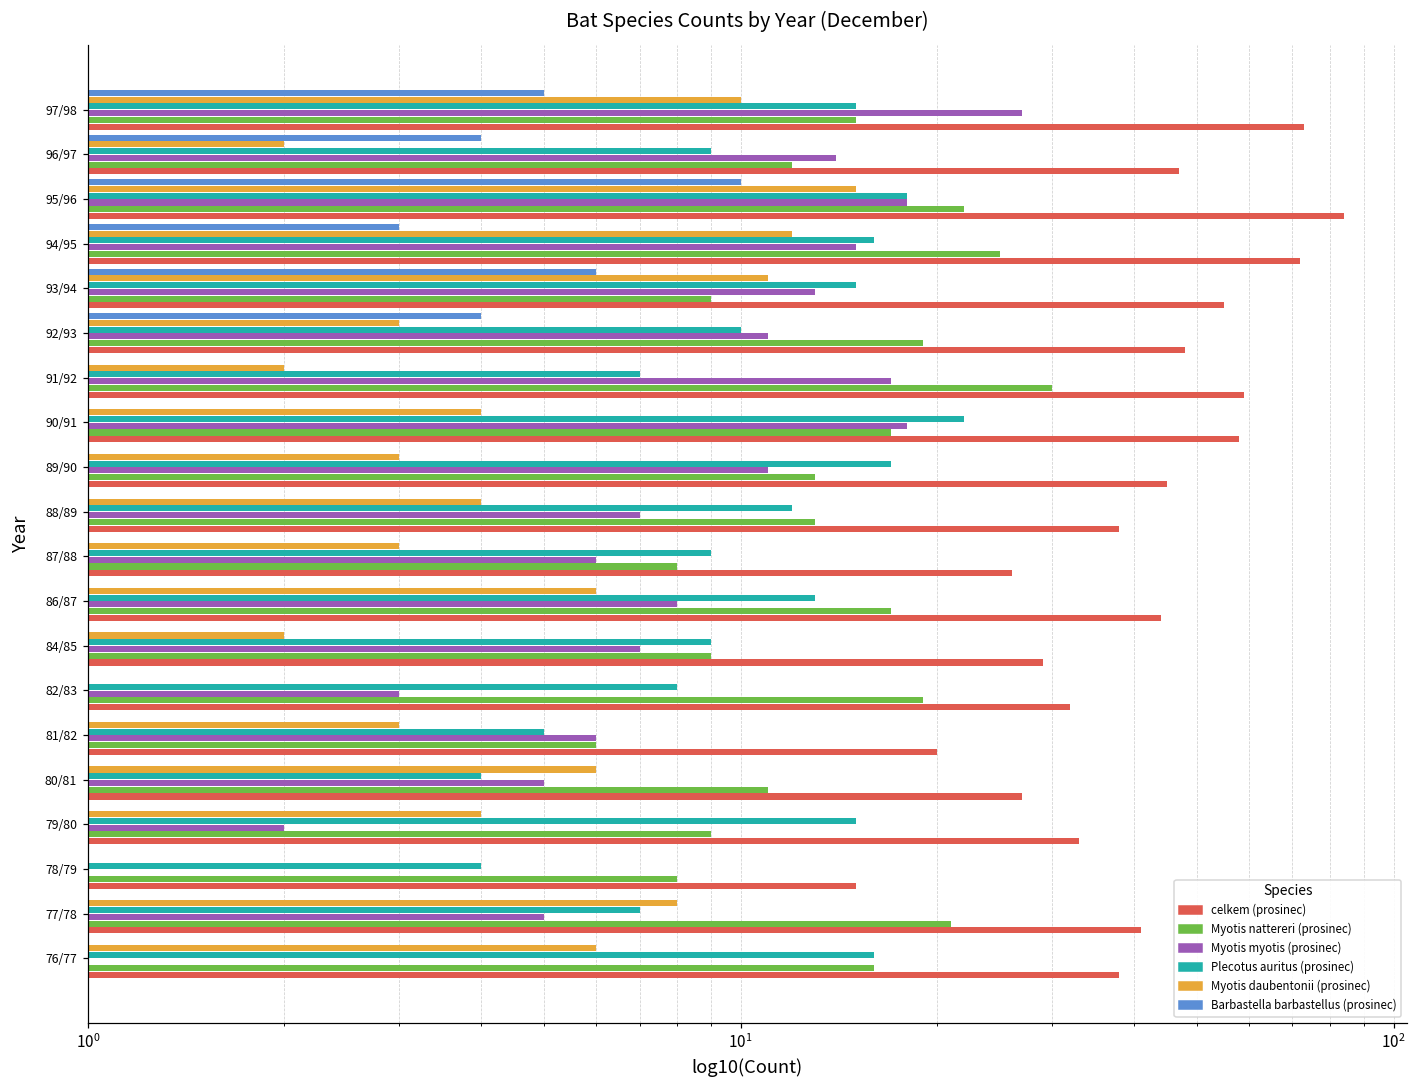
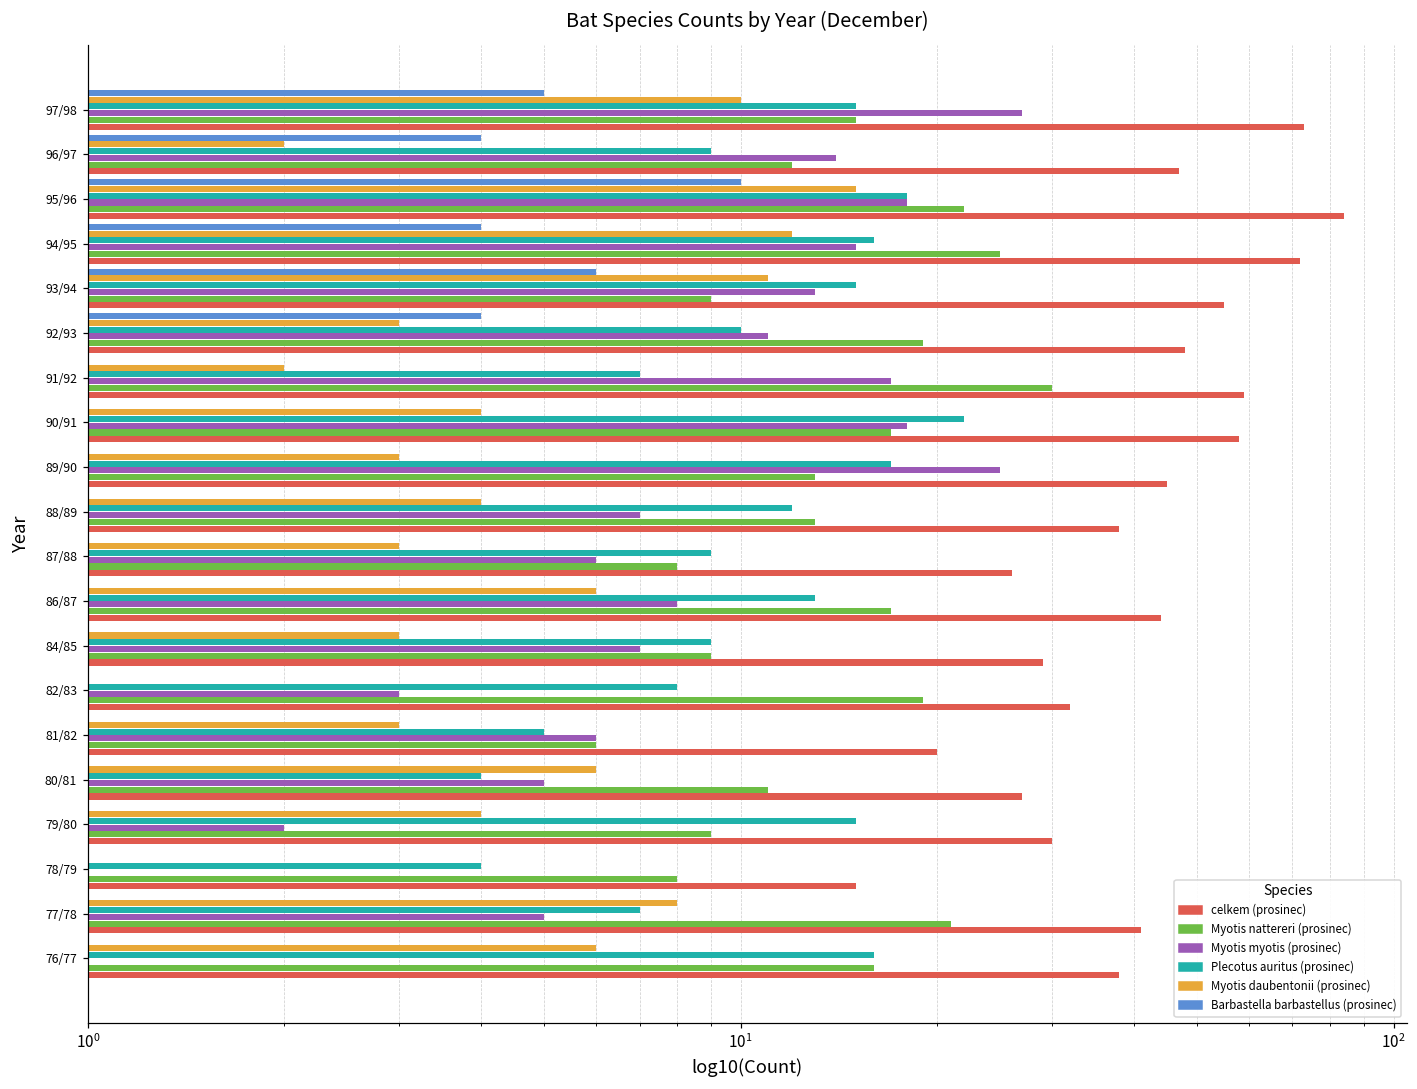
Barbastella barbastellus (prosinec), 94/95: 3 -> 4
Myotis myotis (prosinec), 89/90: 11 -> 25
Myotis daubentonii (prosinec), 84/85: 2 -> 3
celkem (prosinec), 79/80: 33 -> 30
